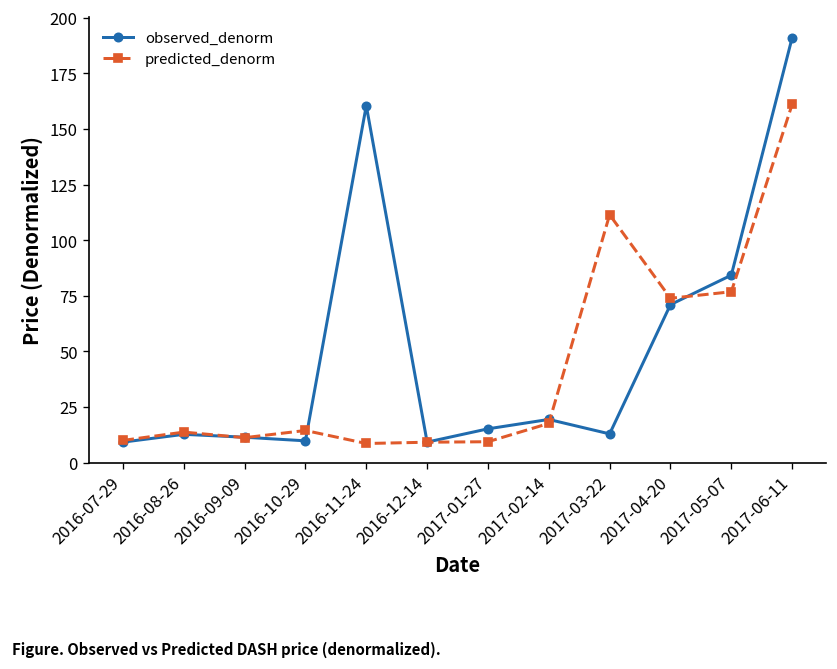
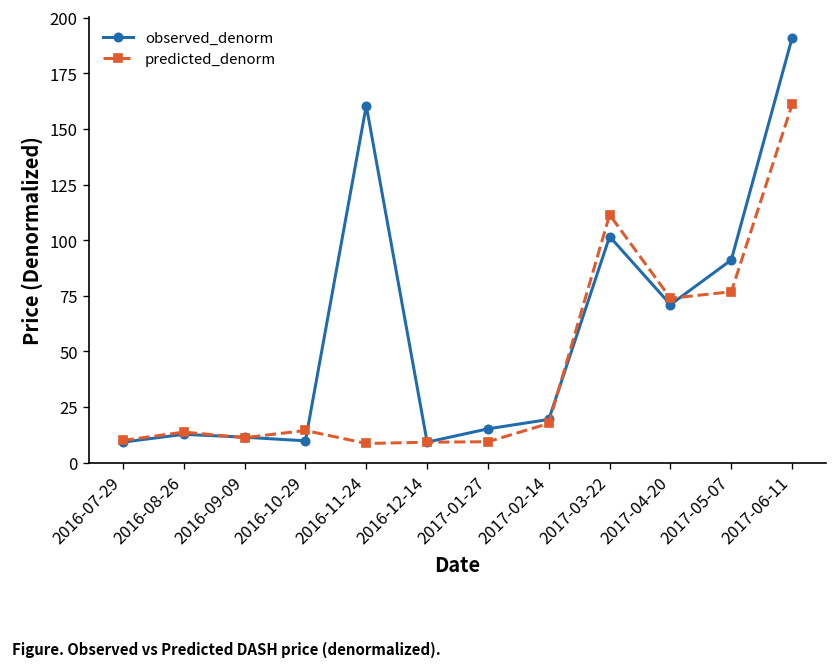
observed_denorm, 2017-03-22: 13 -> 102
observed_denorm, 2017-05-07: 84 -> 91
